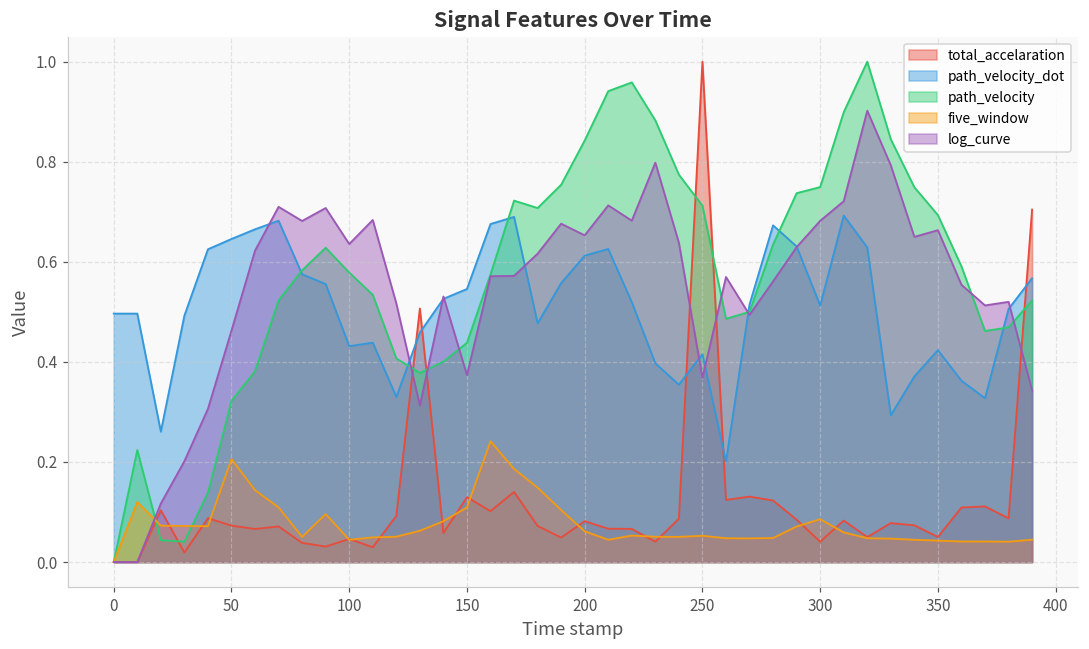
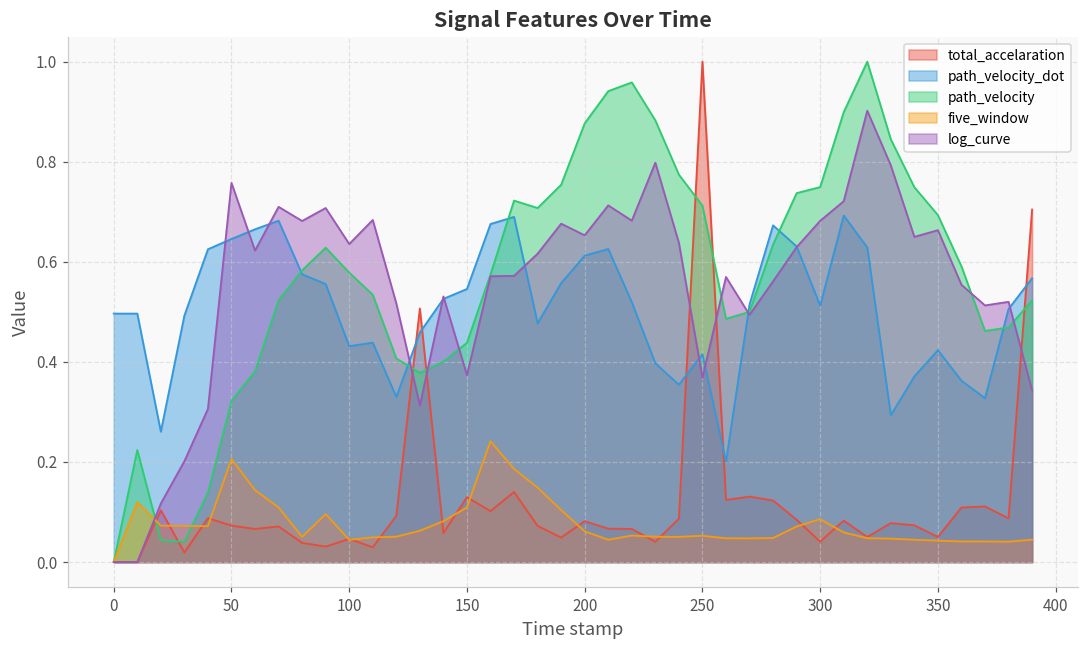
log_curve, 50: 0.46 -> 0.76
path_velocity, 200: 0.84 -> 0.88
